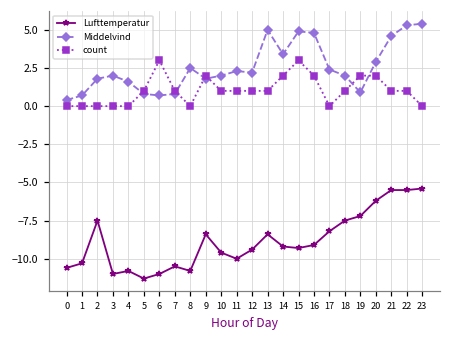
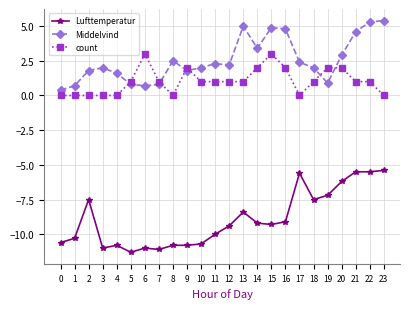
Lufttemperatur, 7: -10.5 -> -11.1
Lufttemperatur, 9: -8.4 -> -10.8
Lufttemperatur, 10: -9.6 -> -10.7
Lufttemperatur, 17: -8.2 -> -5.6
